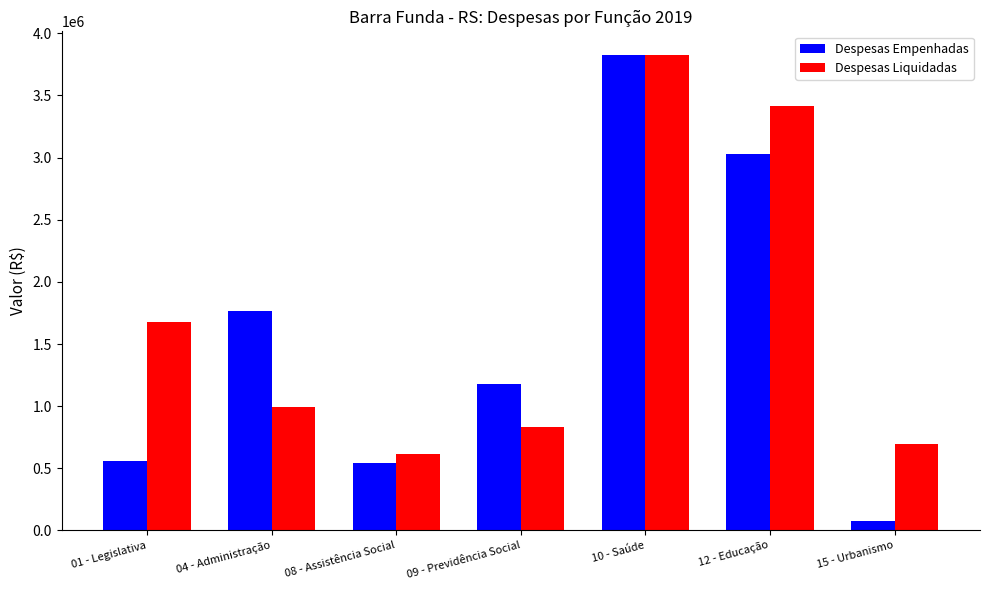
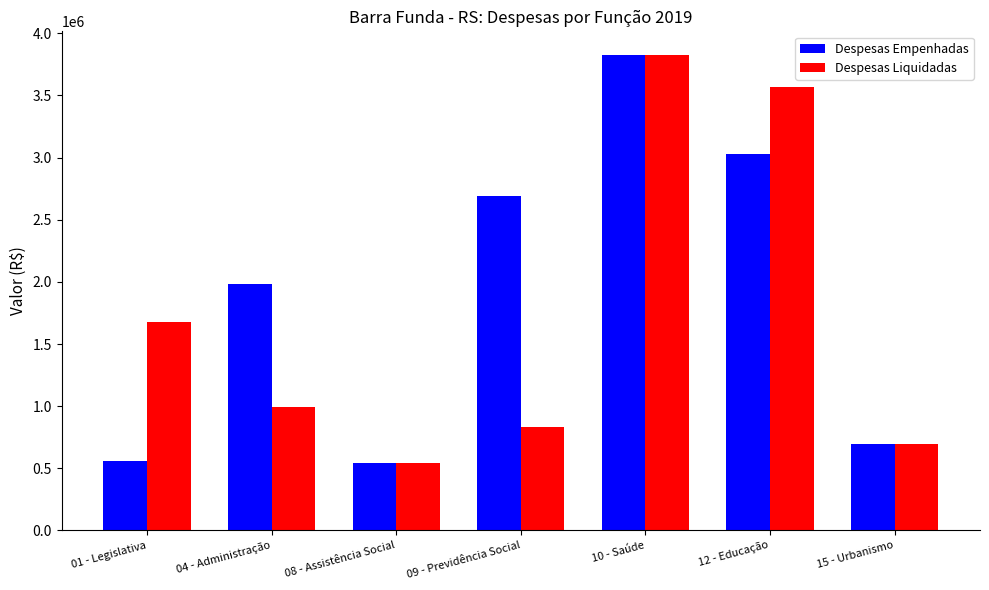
Despesas Empenhadas, 04 - Administração: 1760000 -> 1980000
Despesas Liquidadas, 08 - Assistência Social: 620000 -> 540000
Despesas Empenhadas, 09 - Previdência Social: 1180000 -> 2690000
Despesas Liquidadas, 12 - Educação: 3420000 -> 3570000
Despesas Empenhadas, 15 - Urbanismo: 70000 -> 700000
